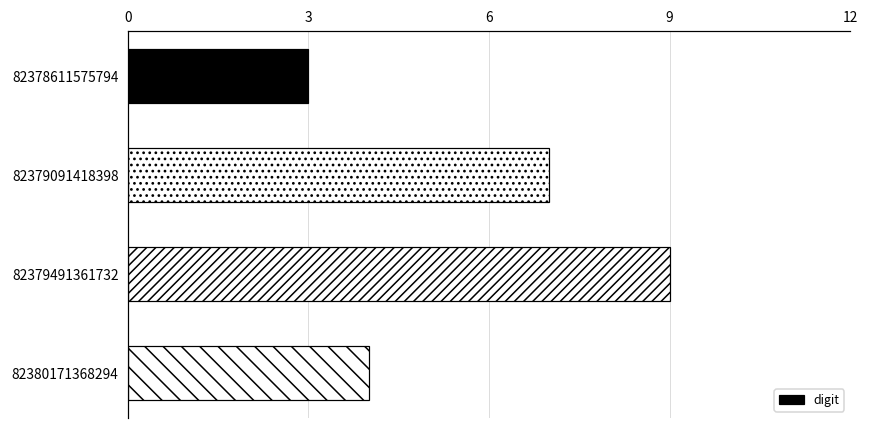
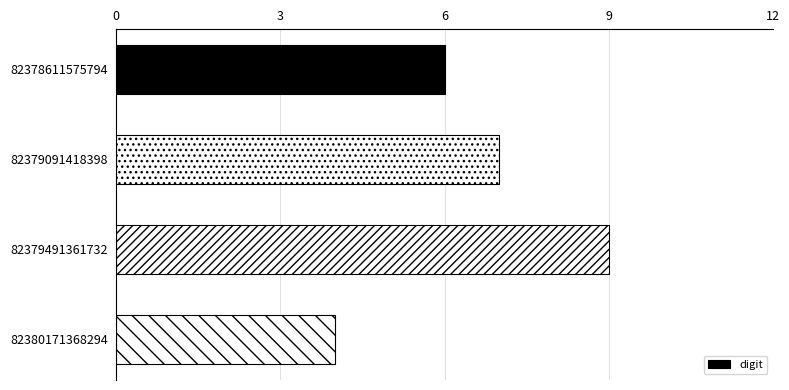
82378611575794: 3 -> 6
